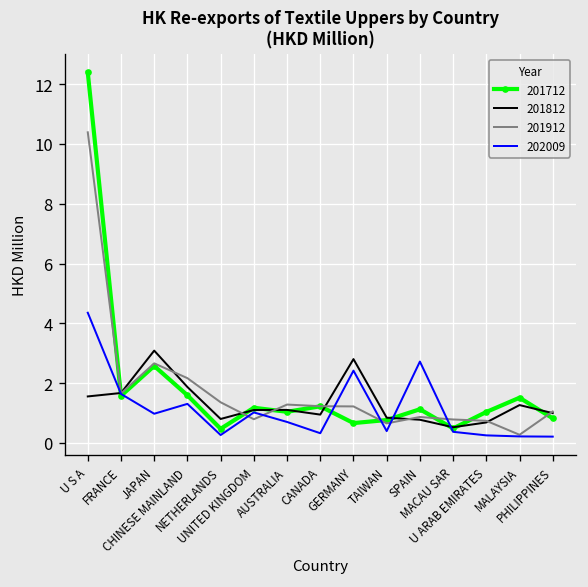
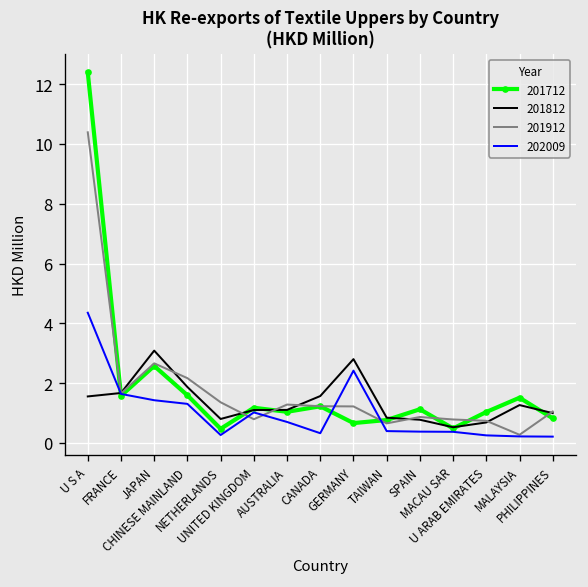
202009, JAPAN: 1.0 -> 1.4
201812, CANADA: 0.9 -> 1.6
202009, SPAIN: 2.7 -> 0.4
